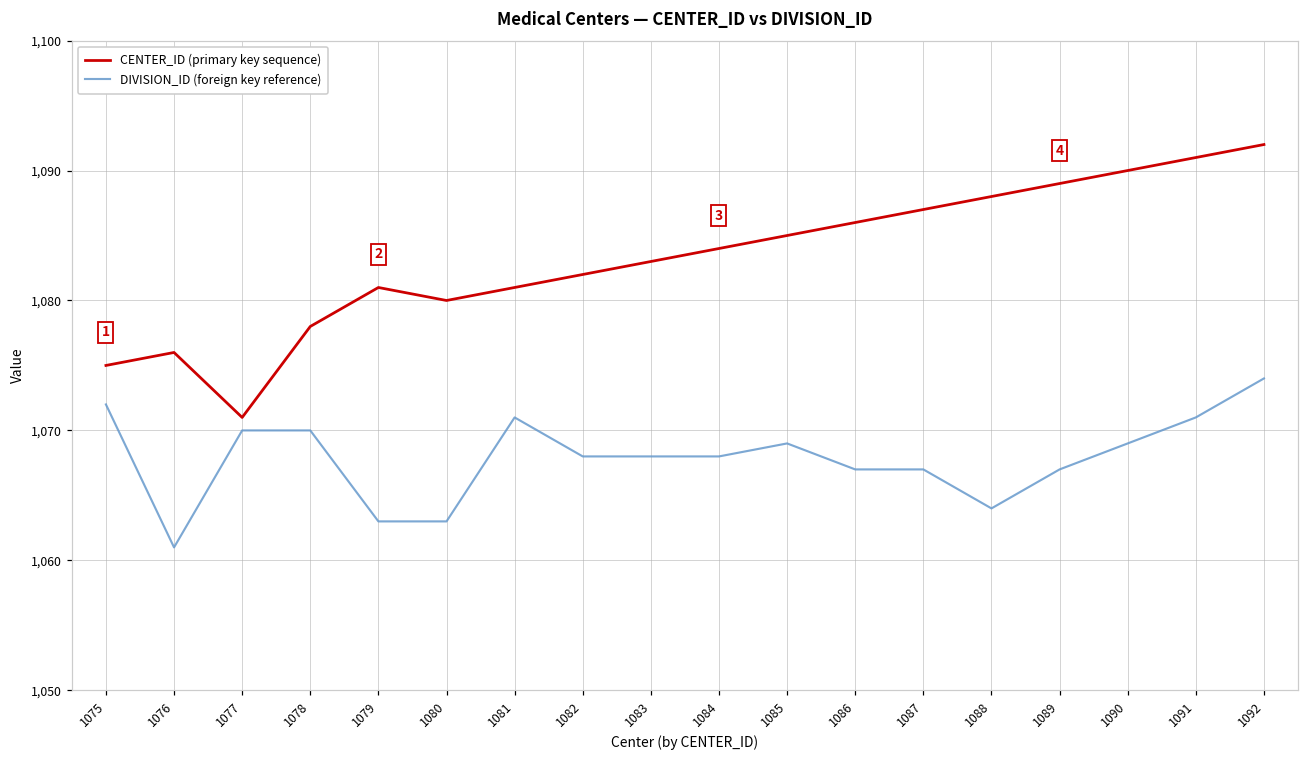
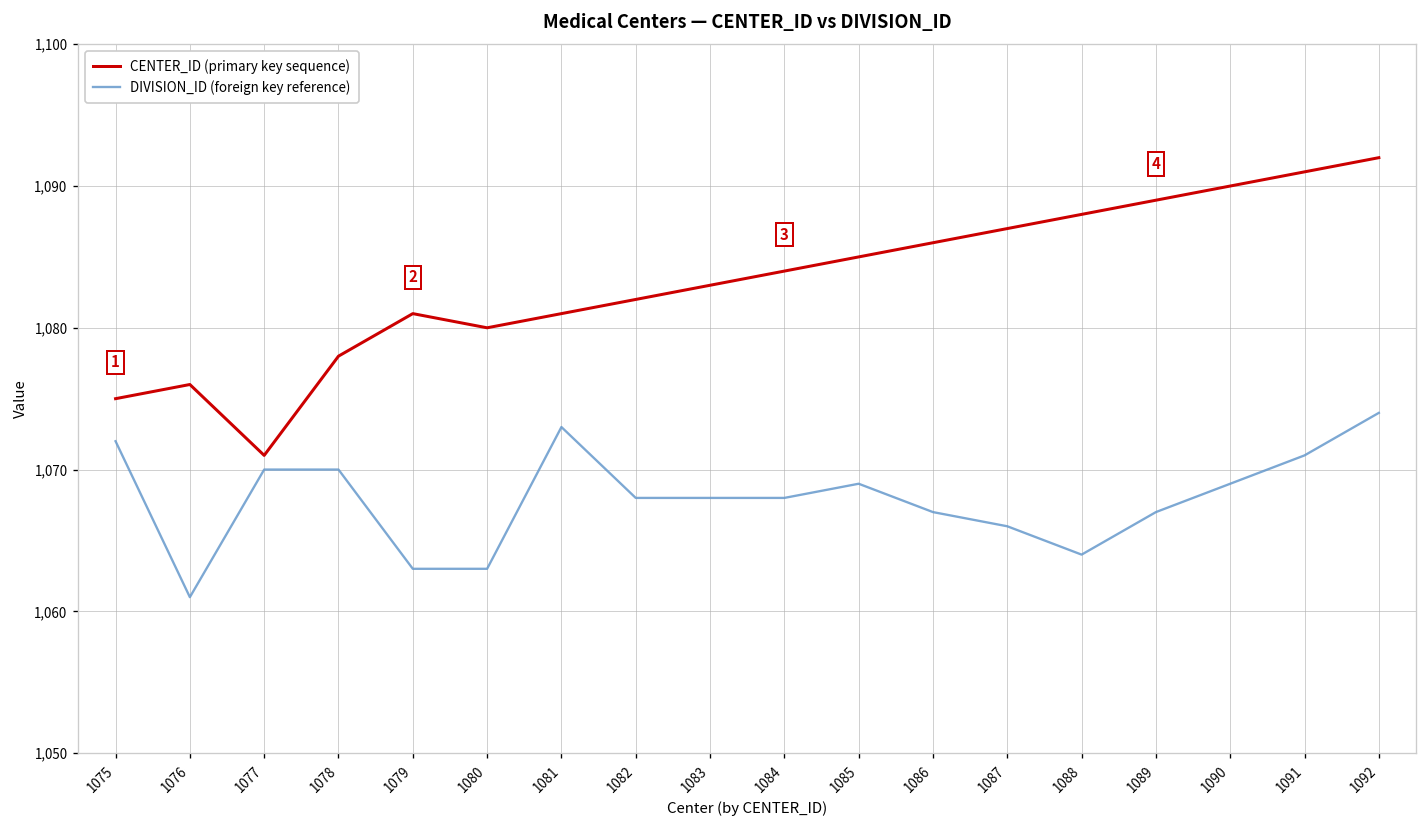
DIVISION_ID (foreign key reference), 1081: 1,071 -> 1,073
DIVISION_ID (foreign key reference), 1087: 1,067 -> 1,066
